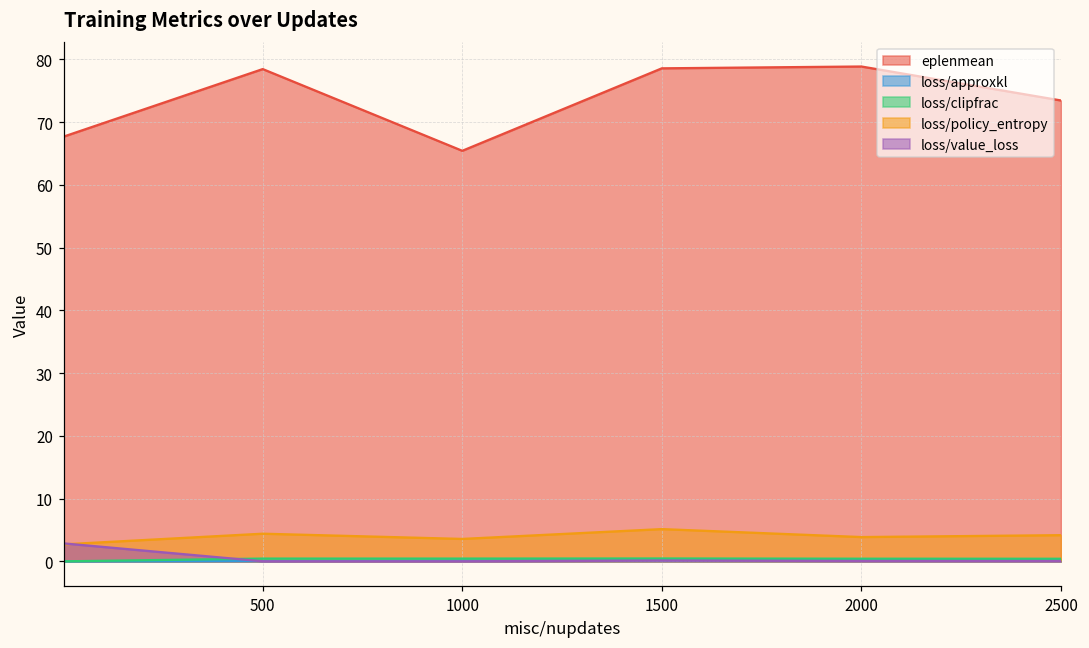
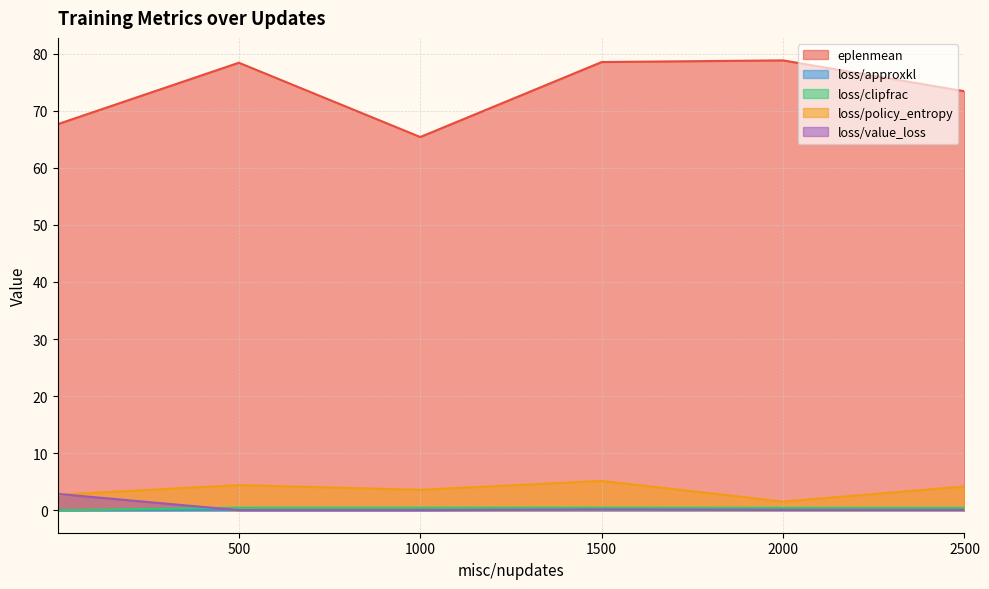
loss/policy_entropy, 2000: 4 -> 2
